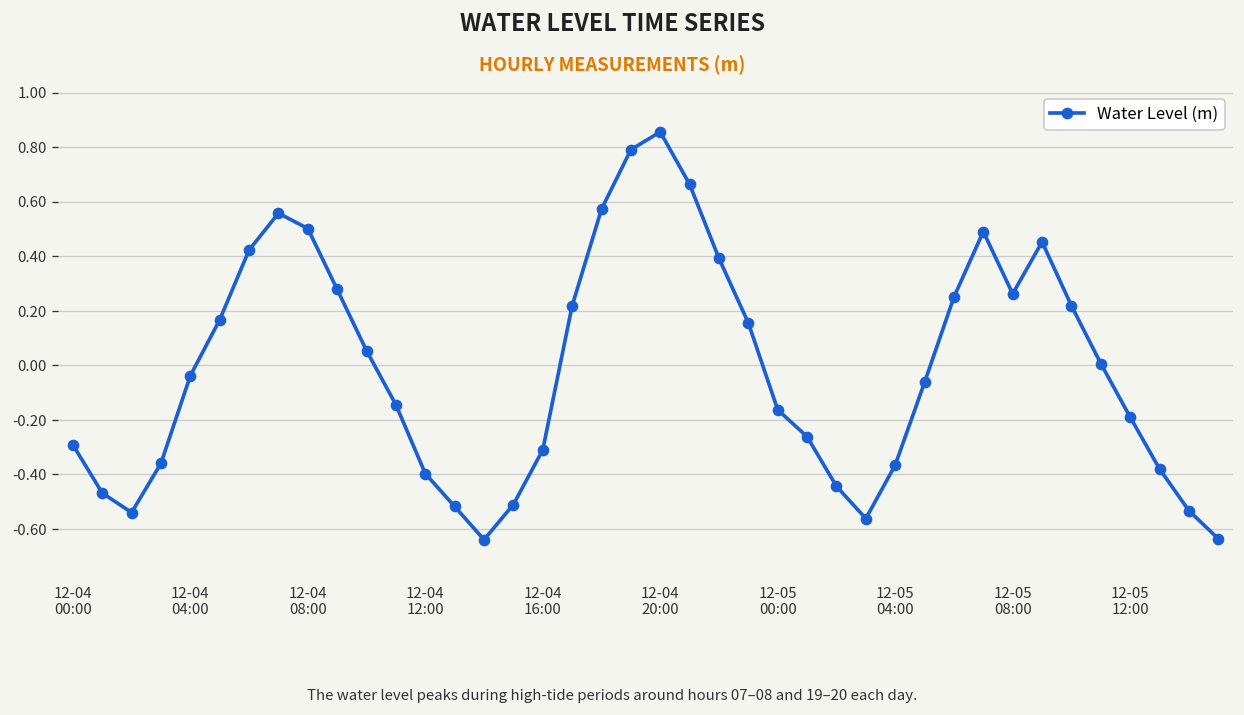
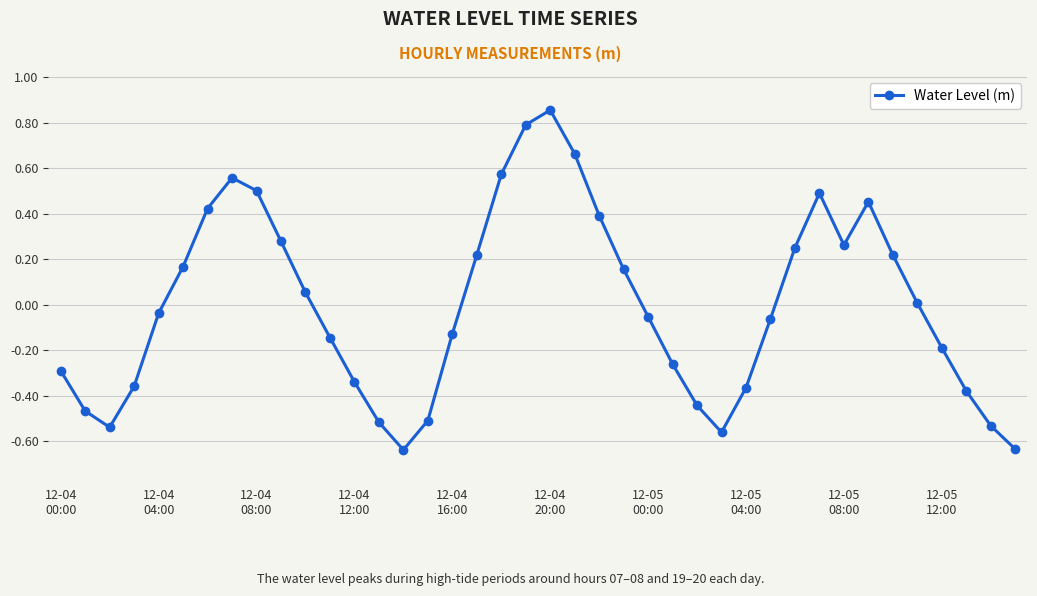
12-04 12:00: -0.40 -> -0.34
12-04 16:00: -0.31 -> -0.13
12-05 00:00: -0.16 -> -0.05
